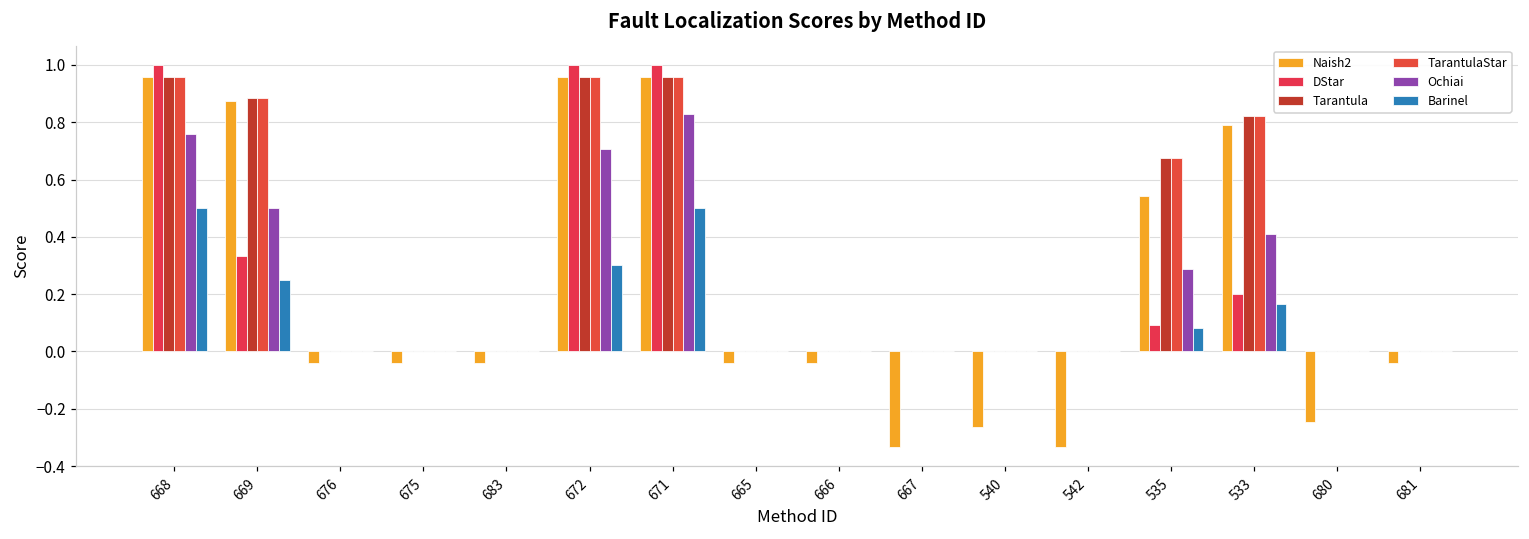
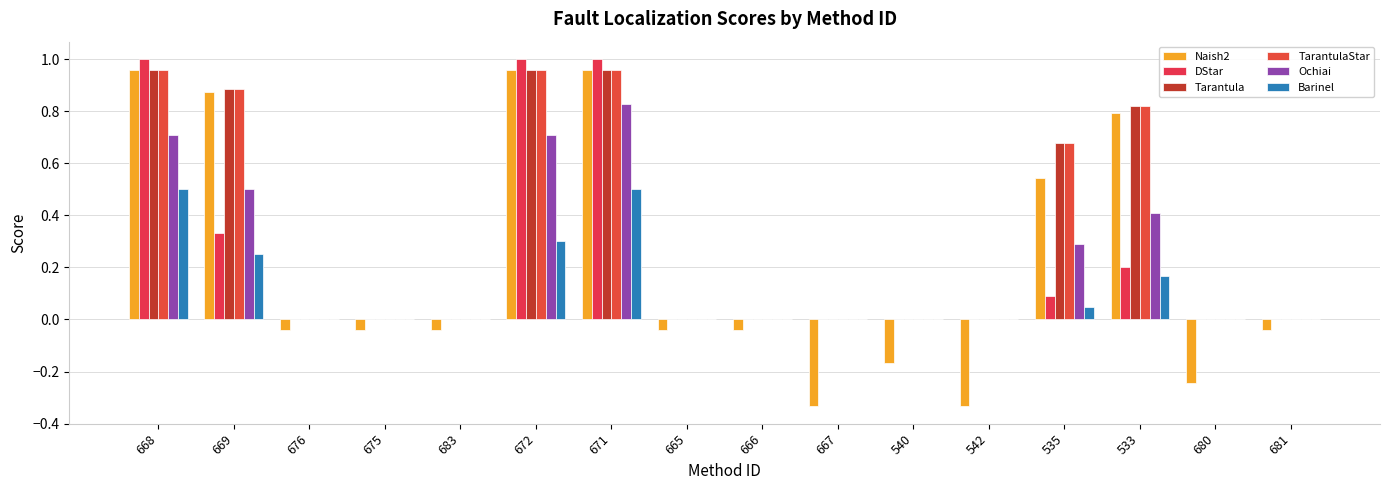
Ochiai, 668: 0.76 -> 0.71
Naish2, 540: -0.27 -> -0.17
Barinel, 535: 0.08 -> 0.05
